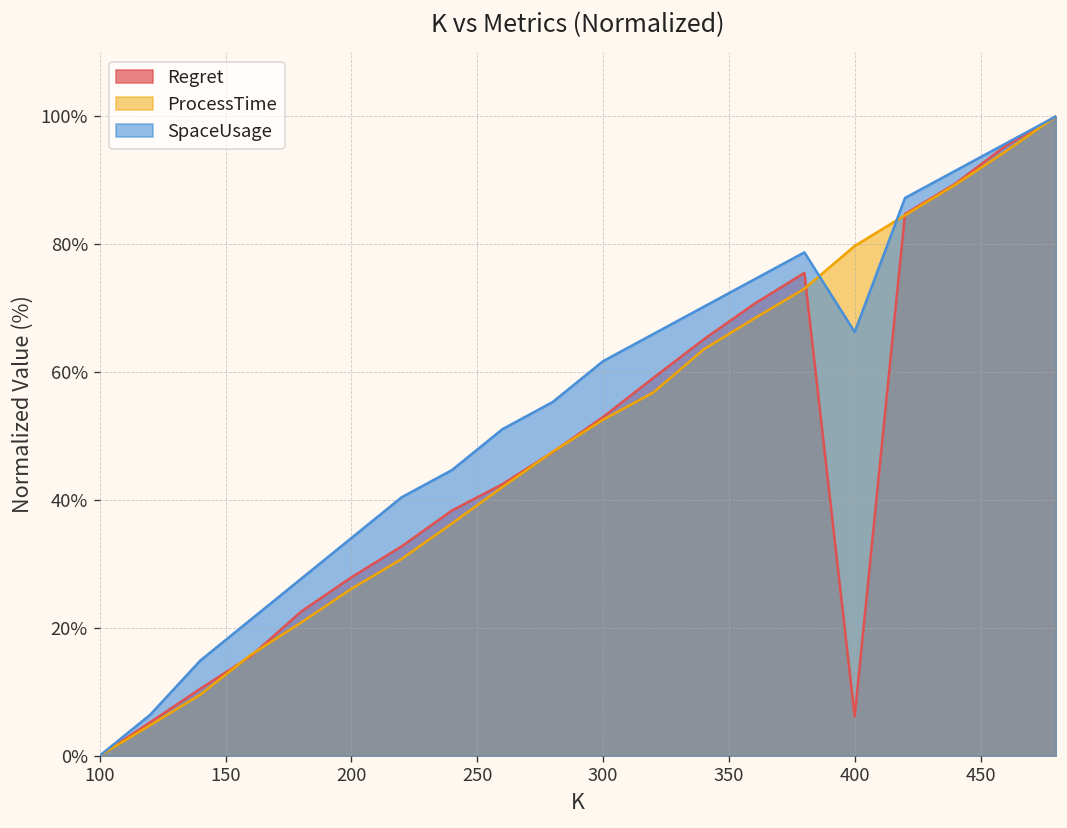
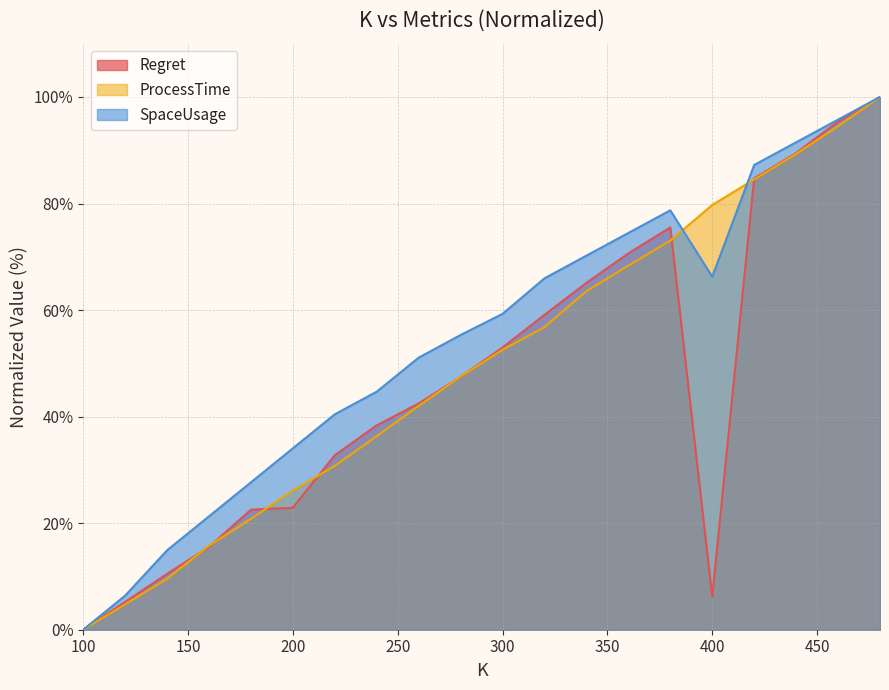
Regret, 200: 28% -> 23%
SpaceUsage, 300: 62% -> 59%
